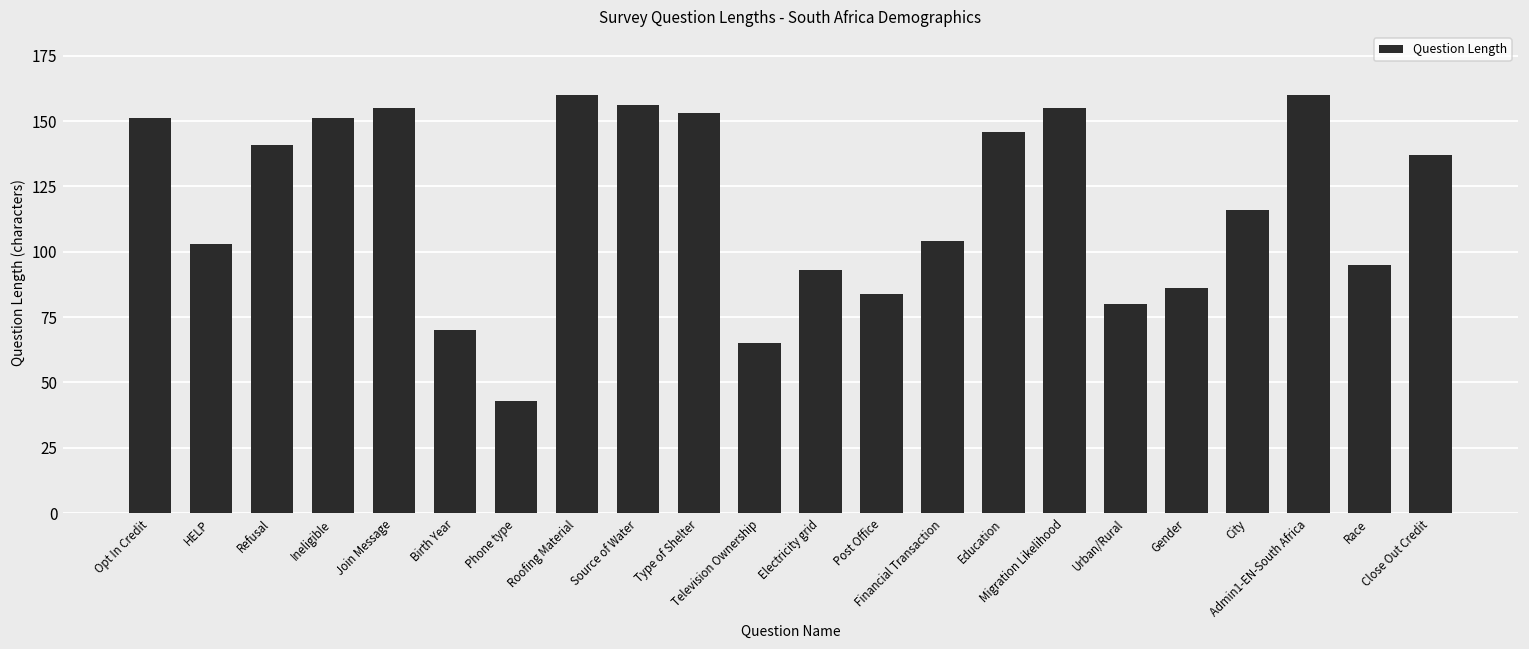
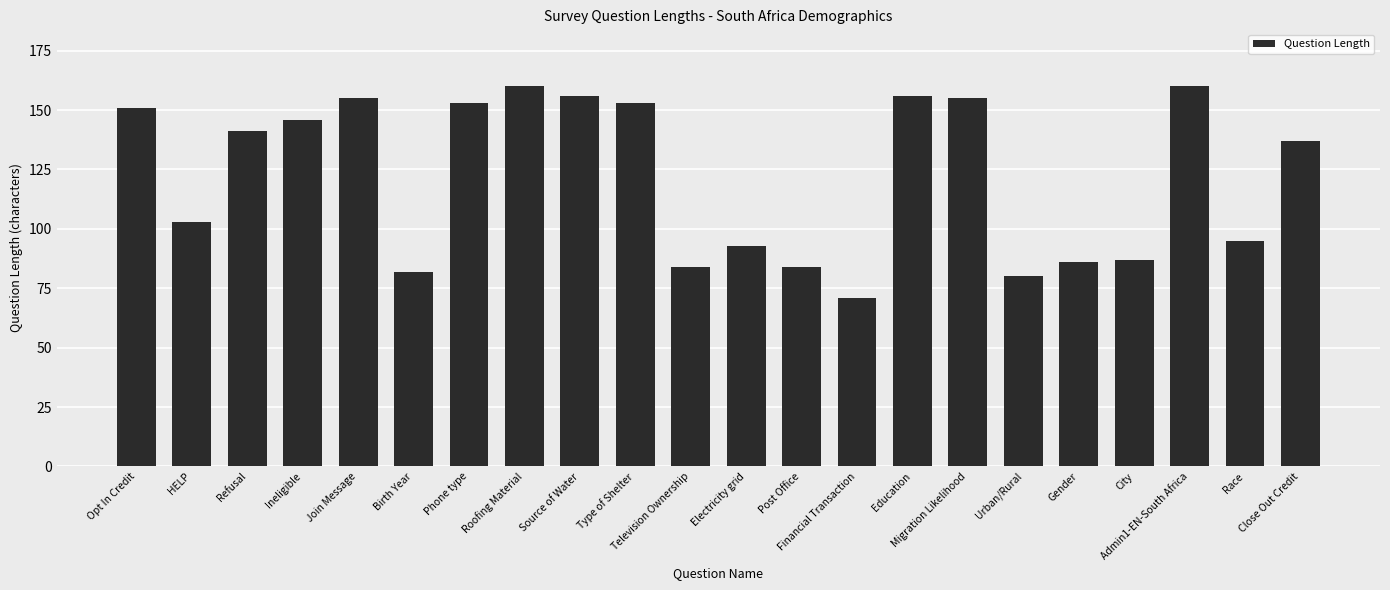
Ineligible: 151 -> 146
Birth Year: 70 -> 82
Phone type: 43 -> 153
Television Ownership: 65 -> 84
Financial Transaction: 104 -> 71
Education: 146 -> 156
City: 116 -> 87
